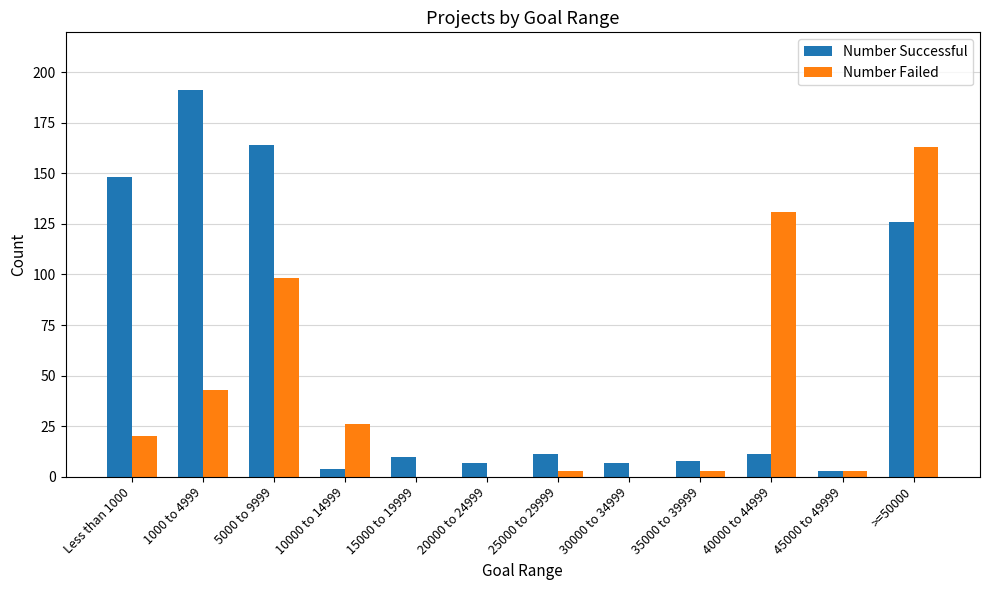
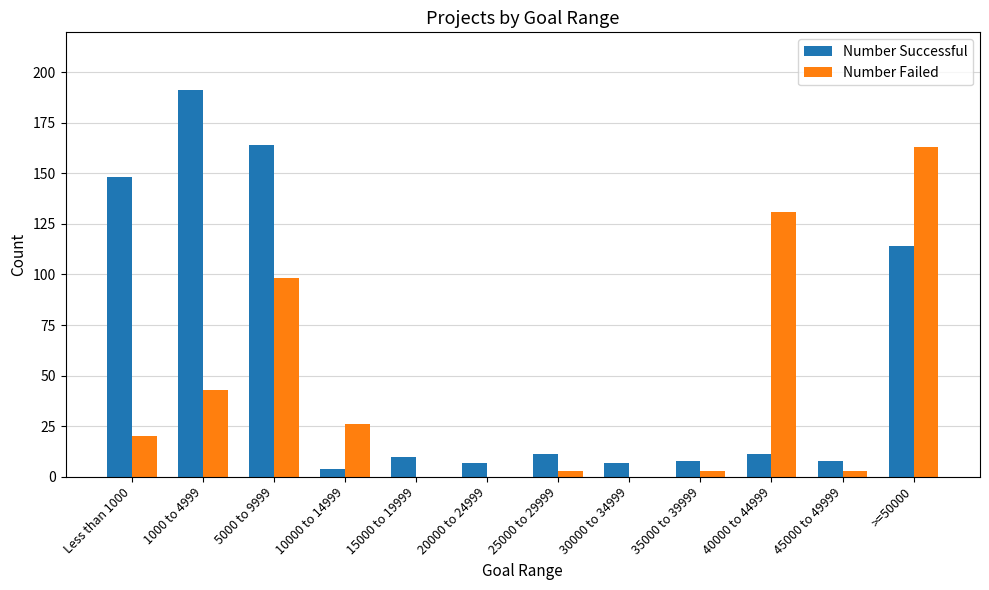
Number Successful, 45000 to 49999: 3 -> 8
Number Successful, >=50000: 126 -> 114
